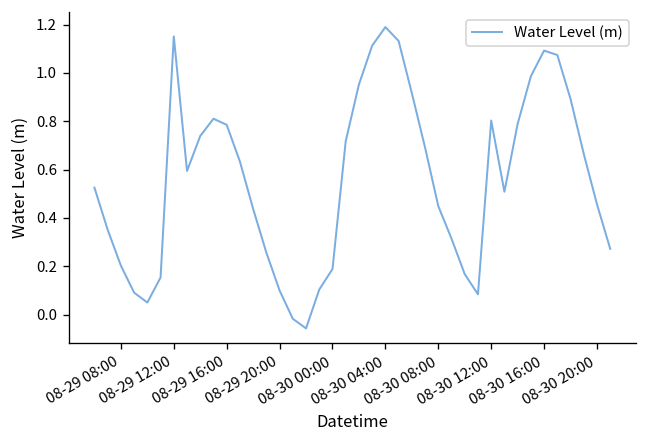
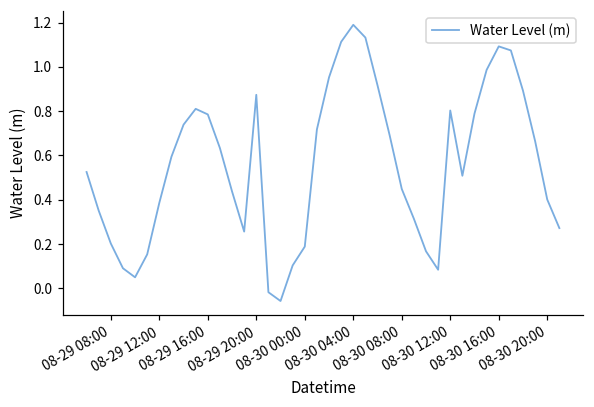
08-29 12:00: 1.15 -> 0.39
08-29 20:00: 0.10 -> 0.87
08-30 20:00: 0.46 -> 0.40
